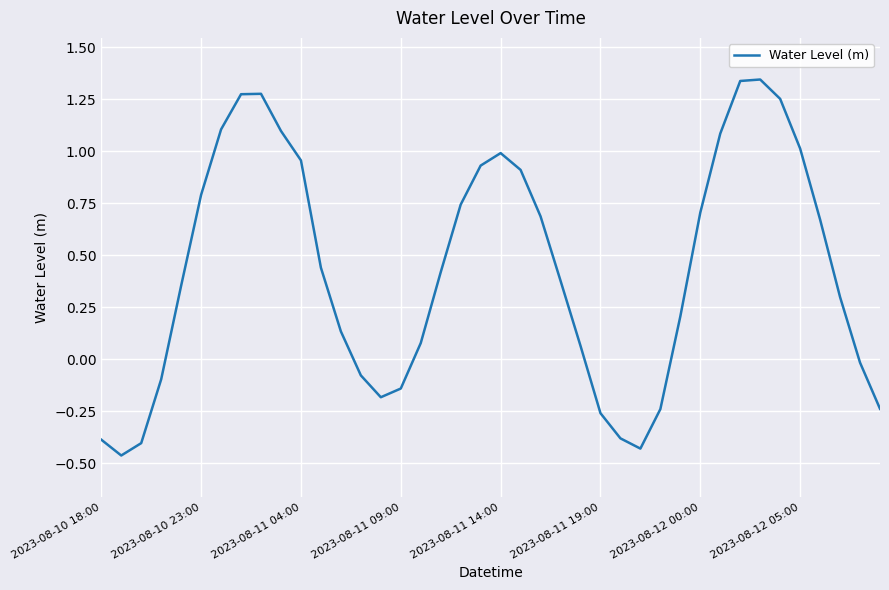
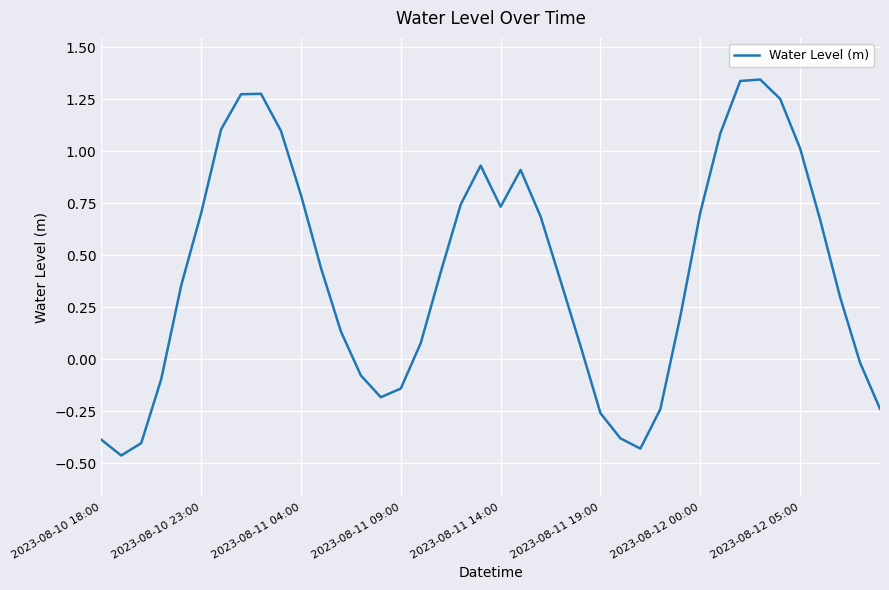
2023-08-10 23:00: 0.79 -> 0.70
2023-08-11 04:00: 0.96 -> 0.79
2023-08-11 14:00: 0.99 -> 0.73
